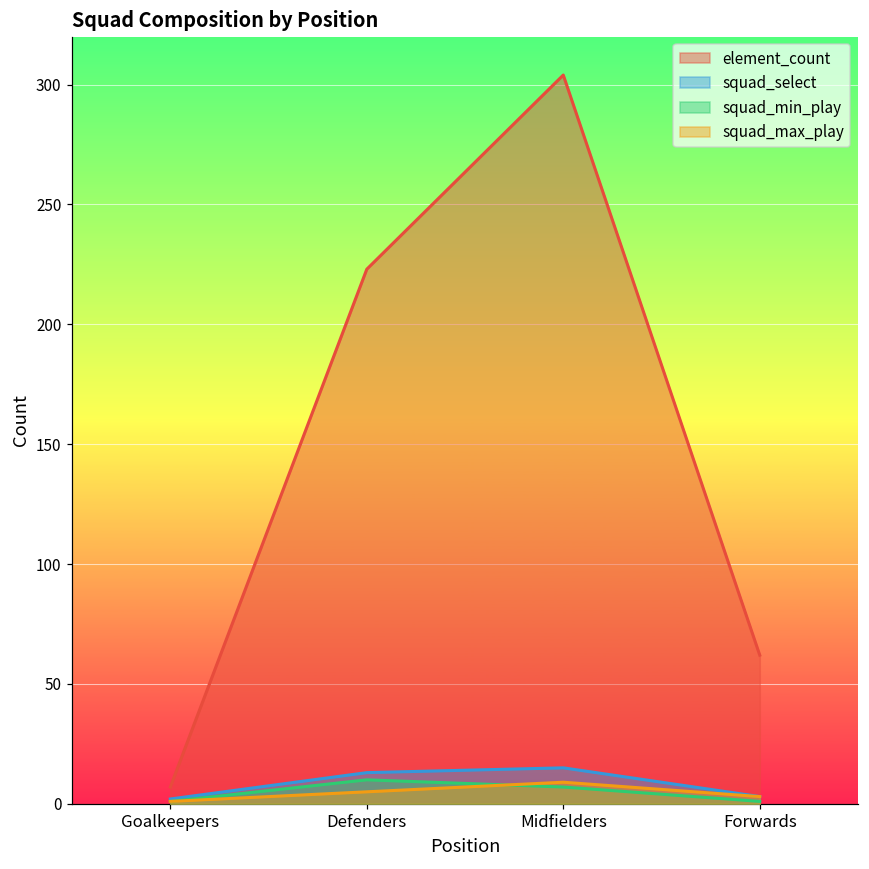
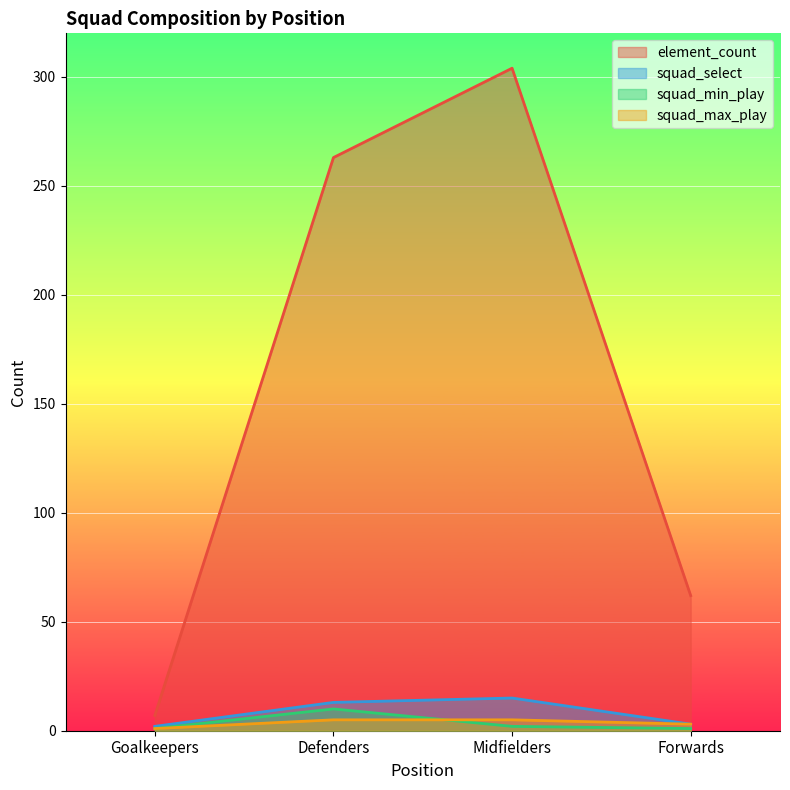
element_count, Defenders: 223 -> 263
squad_min_play, Midfielders: 7 -> 2
squad_max_play, Midfielders: 9 -> 5
